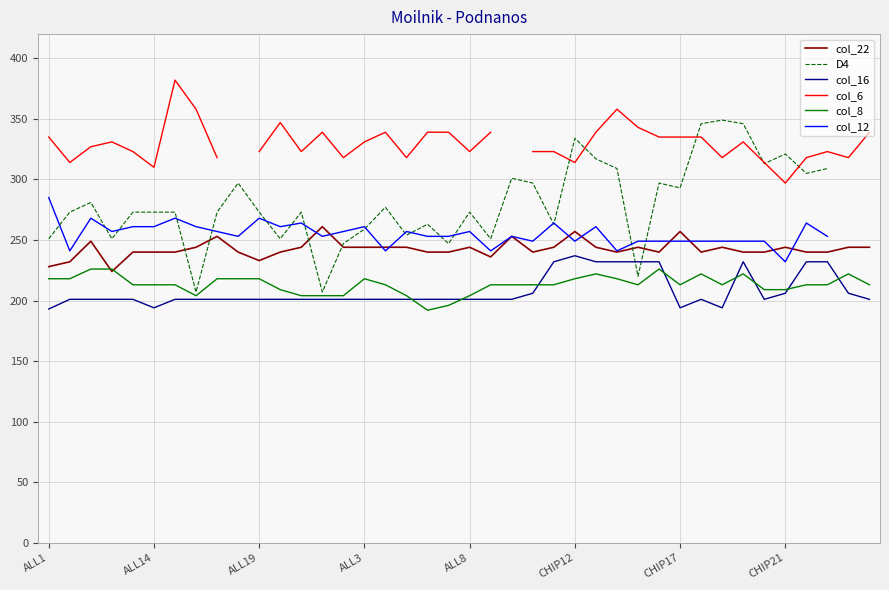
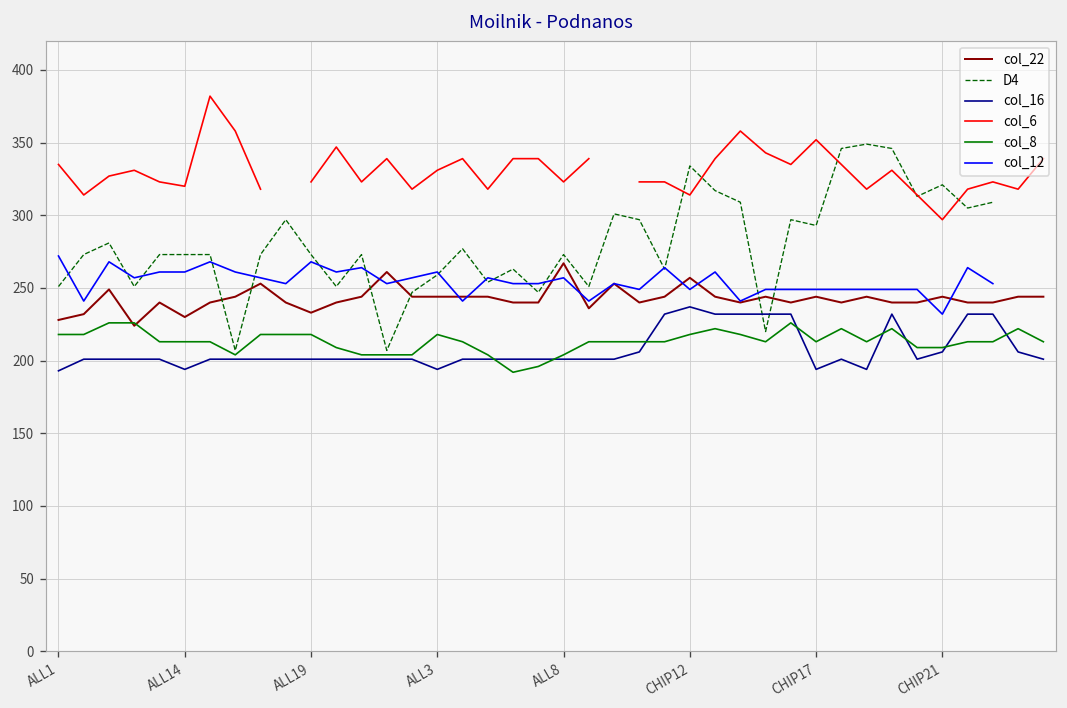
col_12, ALL1: 285 -> 272
col_22, ALL14: 240 -> 230
col_6, ALL14: 310 -> 320
col_16, ALL3: 201 -> 194
col_22, ALL8: 244 -> 267
col_22, CHIP17: 257 -> 244
col_6, CHIP17: 335 -> 352
